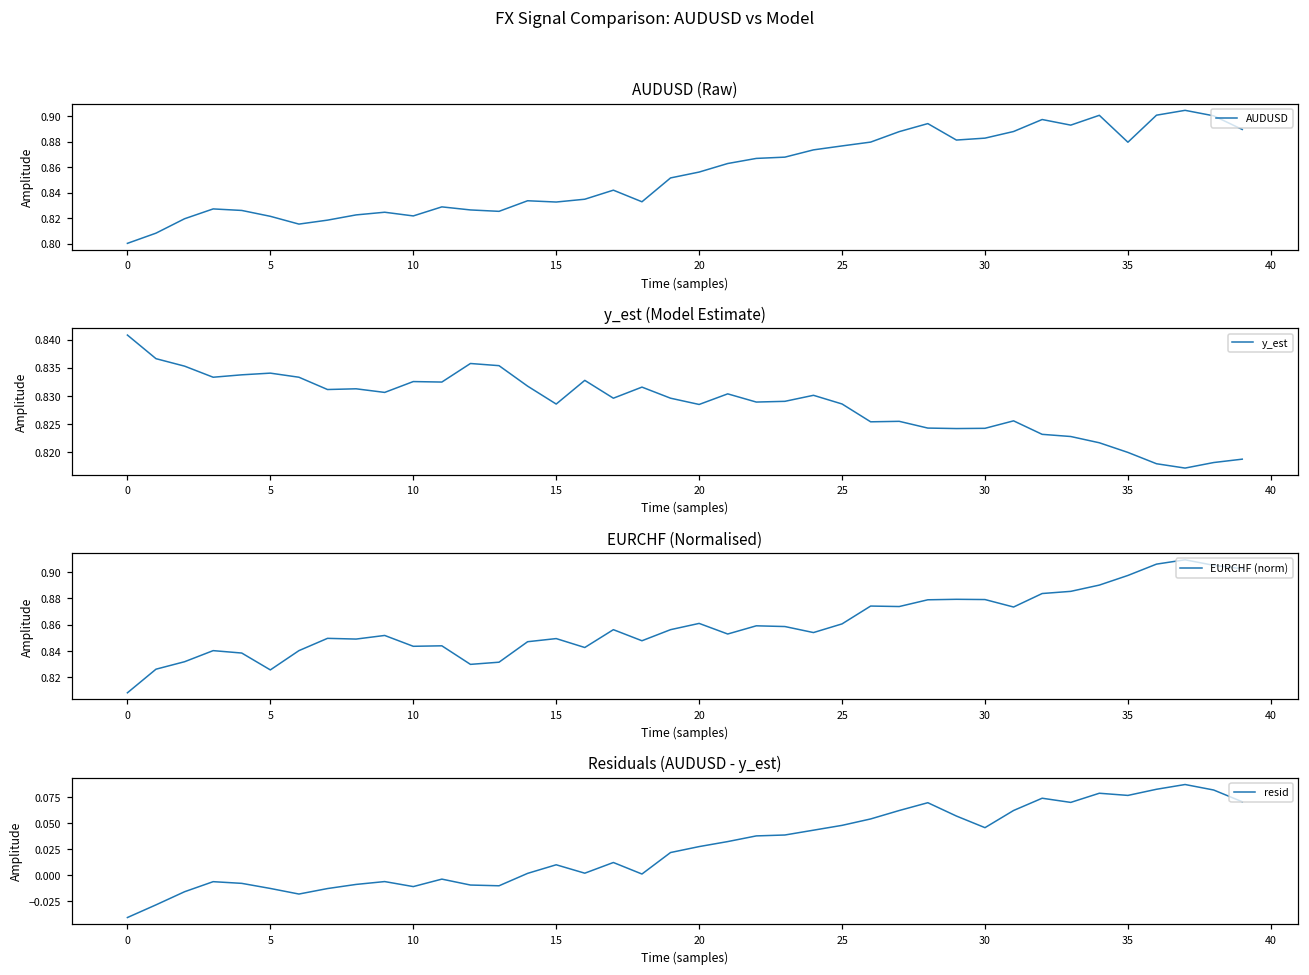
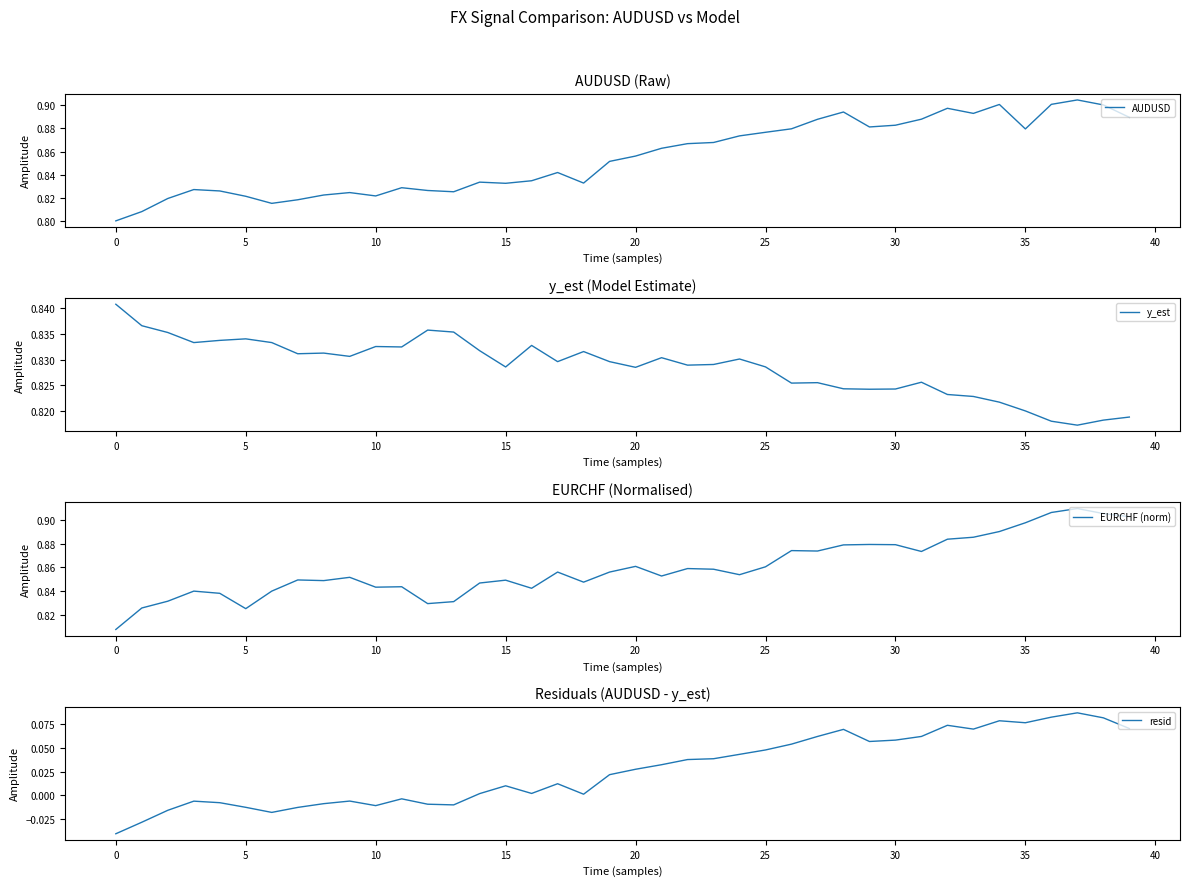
Residuals (AUDUSD - y_est), 30: 0.05 -> 0.06
